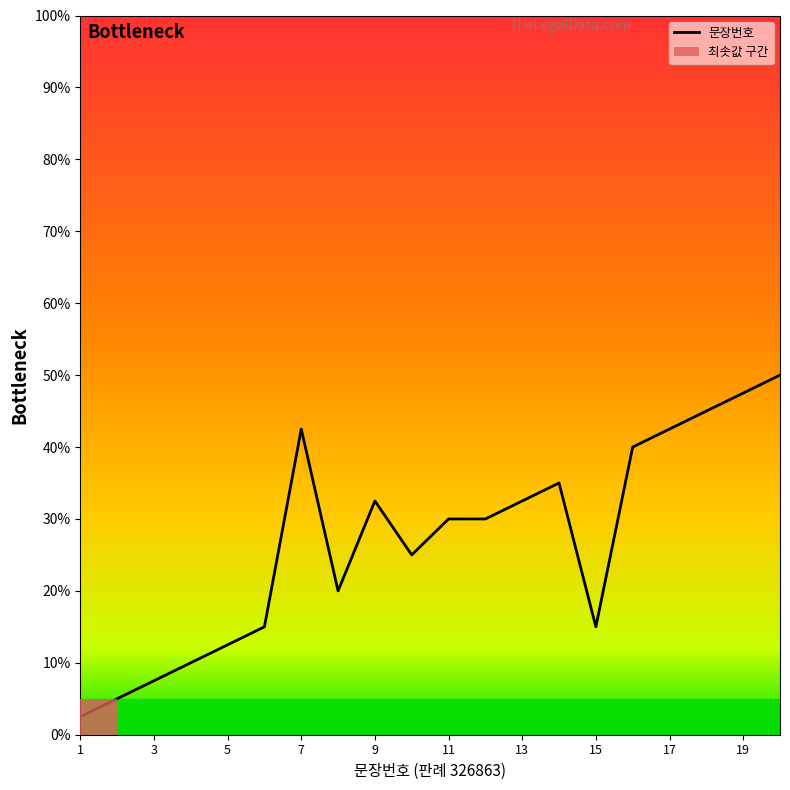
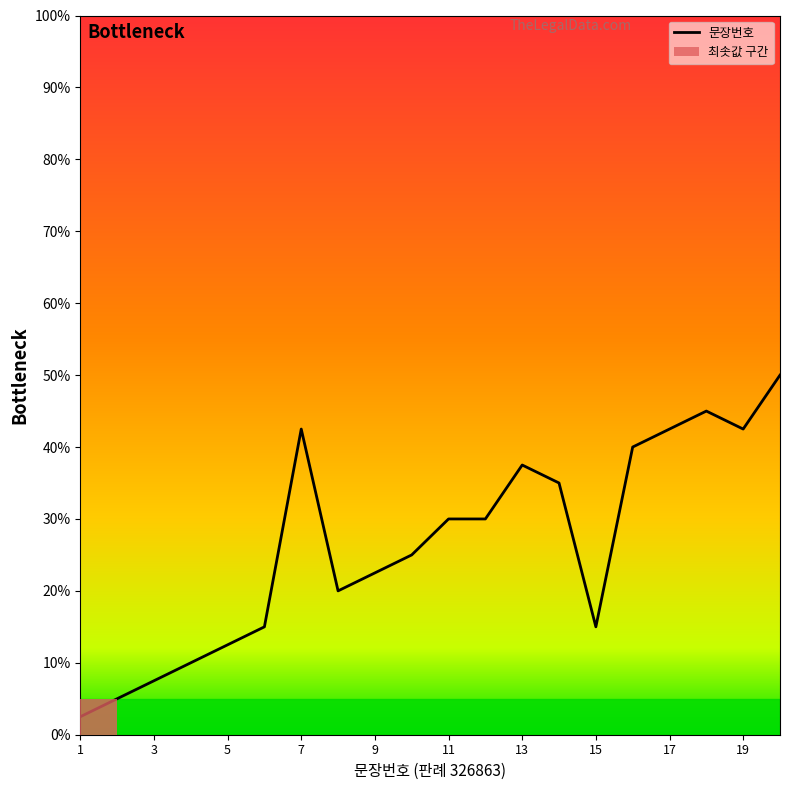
문장번호, 9: 33% -> 23%
문장번호, 13: 33% -> 38%
문장번호, 19: 48% -> 43%
